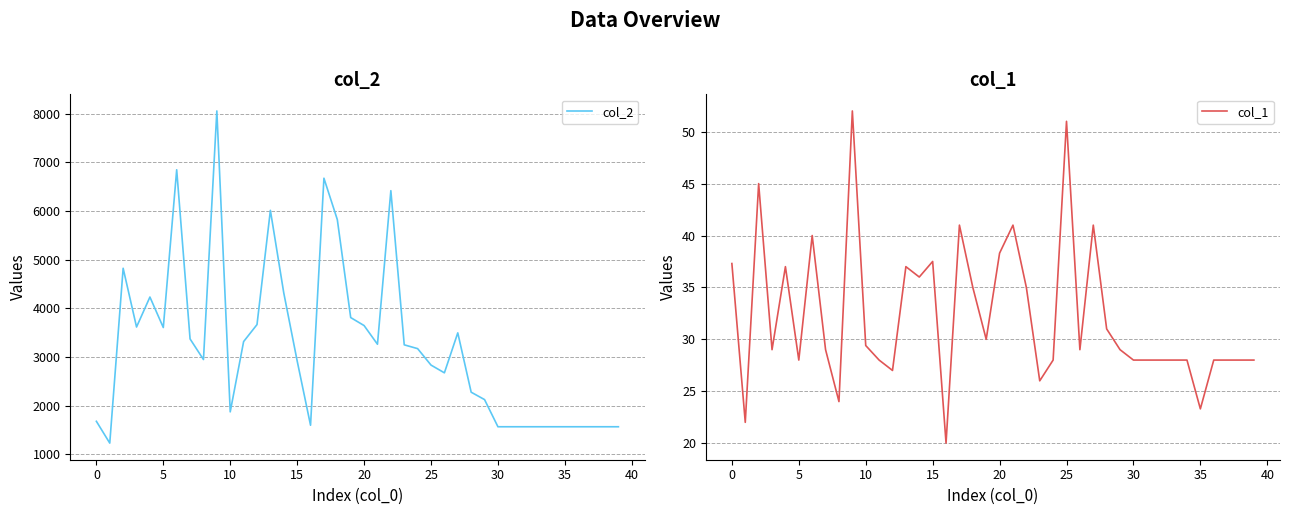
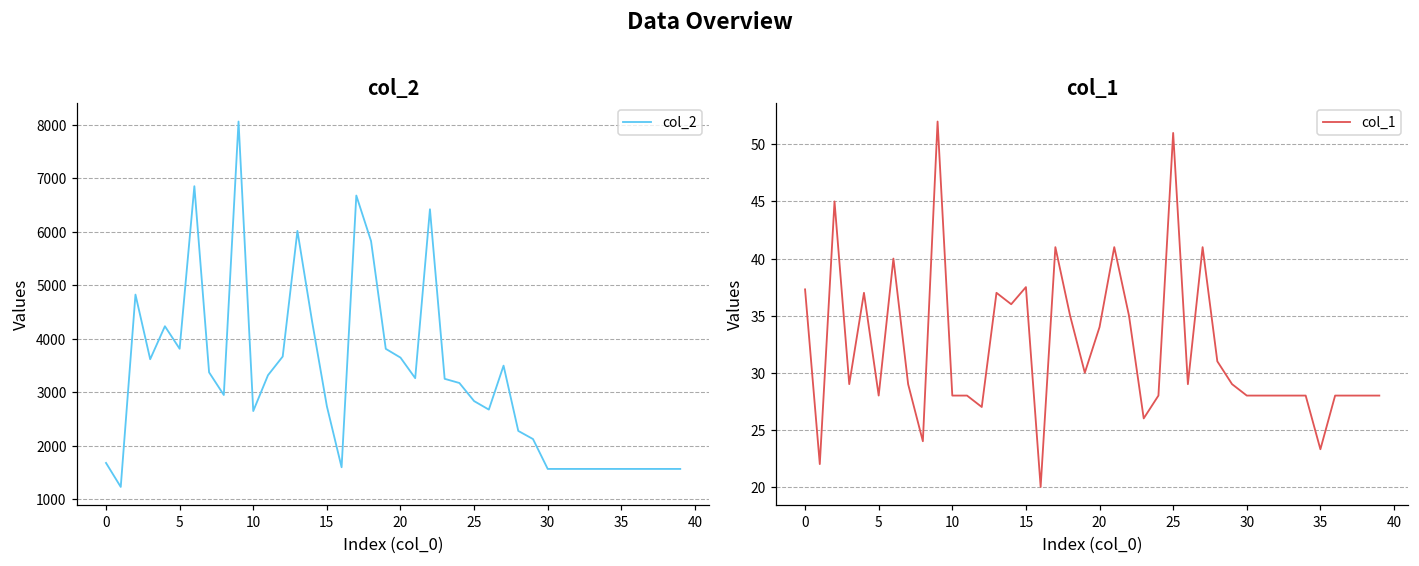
col_2, 5: 3600 -> 3800
col_2, 10: 1900 -> 2600
col_2, 15: 2900 -> 2700
col_1, 10: 29.4 -> 28.0
col_1, 20: 38.3 -> 34.0
